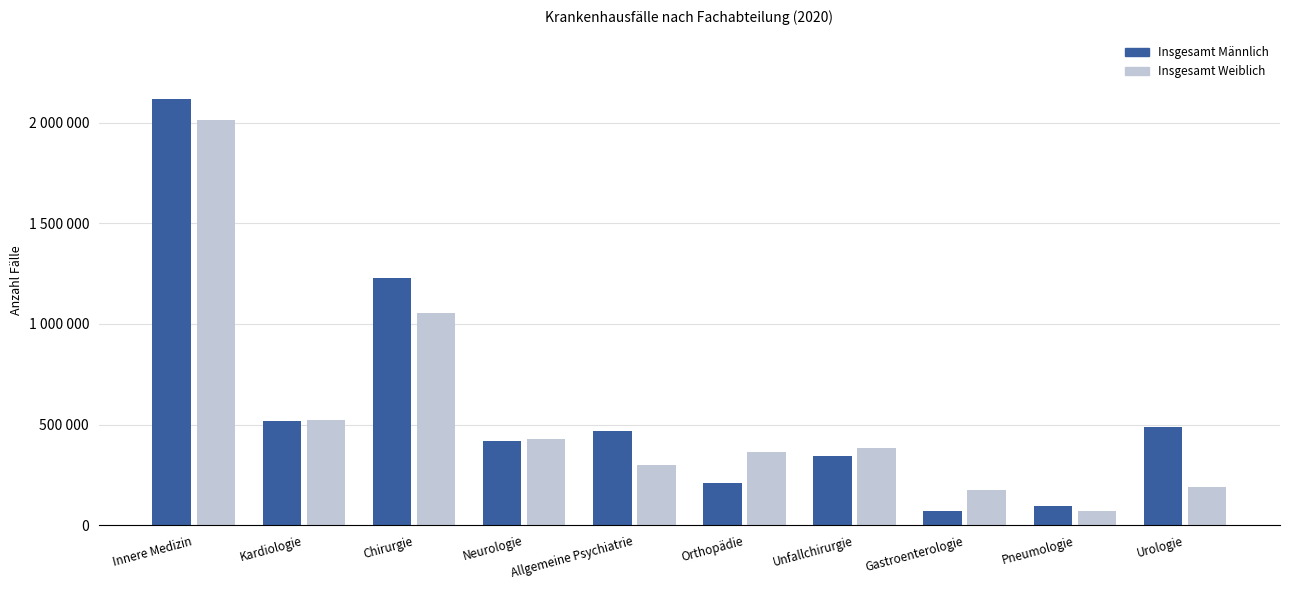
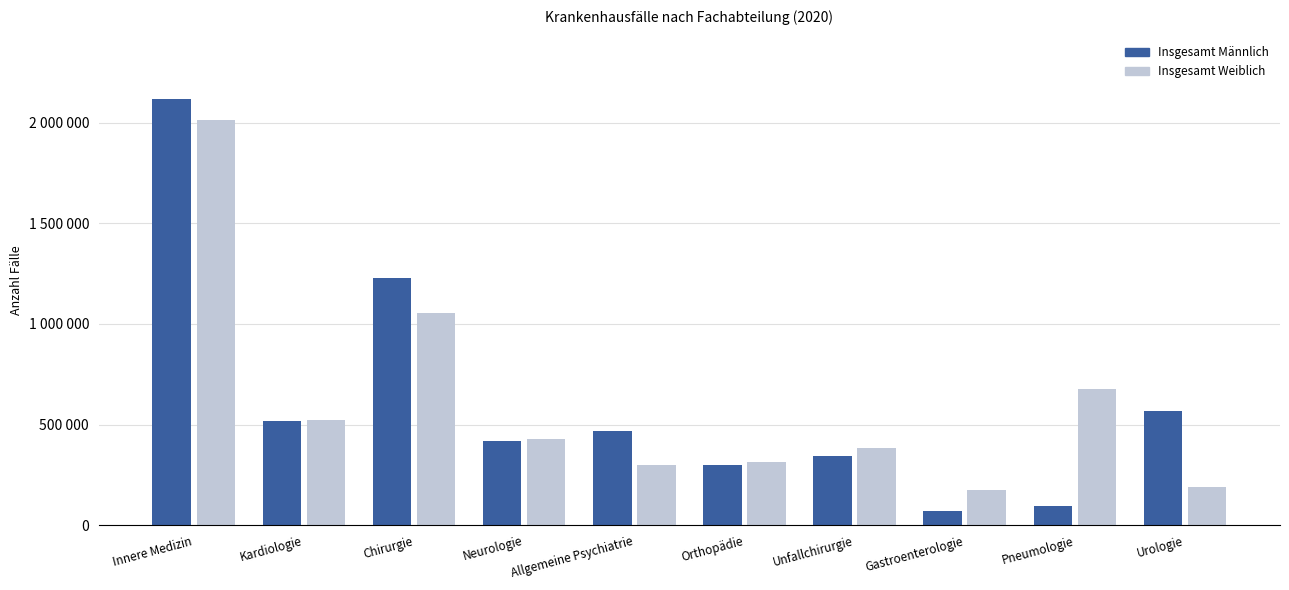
Insgesamt Männlich, Orthopädie: 210000 -> 300000
Insgesamt Weiblich, Orthopädie: 360000 -> 310000
Insgesamt Weiblich, Pneumologie: 70000 -> 680000
Insgesamt Männlich, Urologie: 490000 -> 570000
